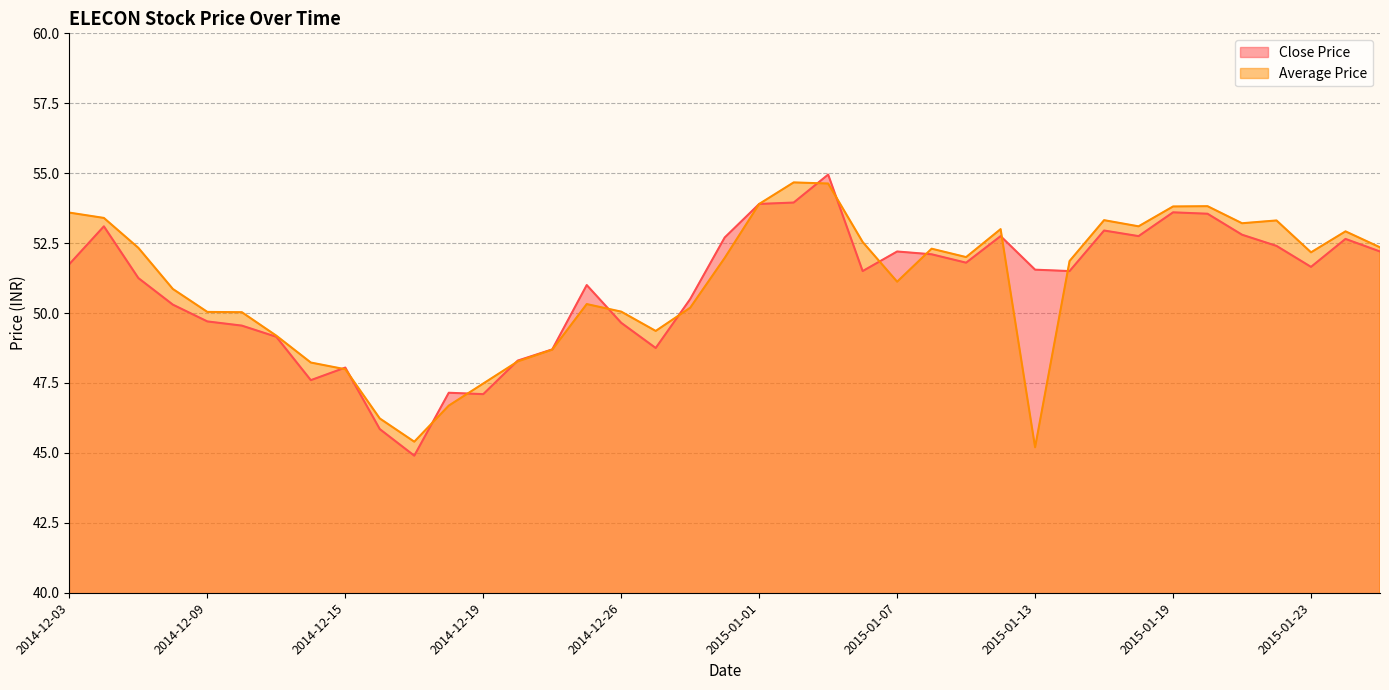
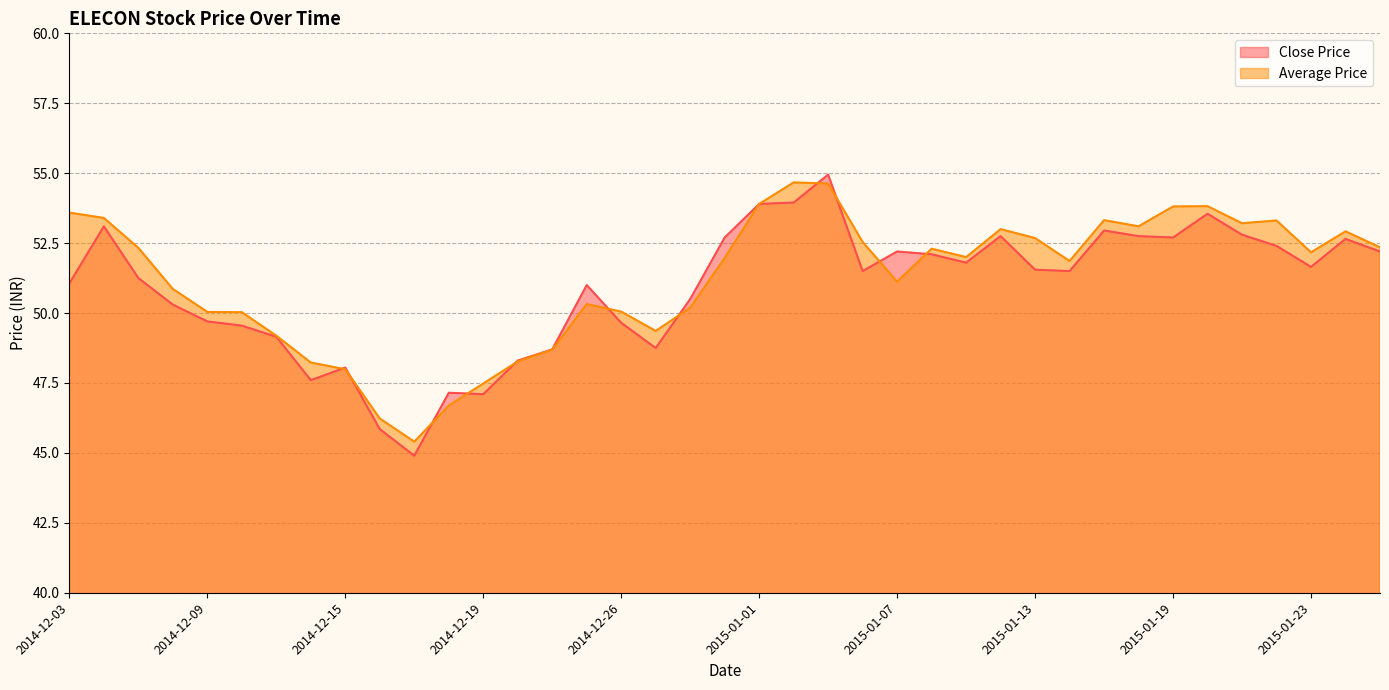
Close Price, 2014-12-03: 51.8 -> 51.1
Average Price, 2015-01-13: 45.2 -> 52.7
Close Price, 2015-01-19: 53.6 -> 52.7
